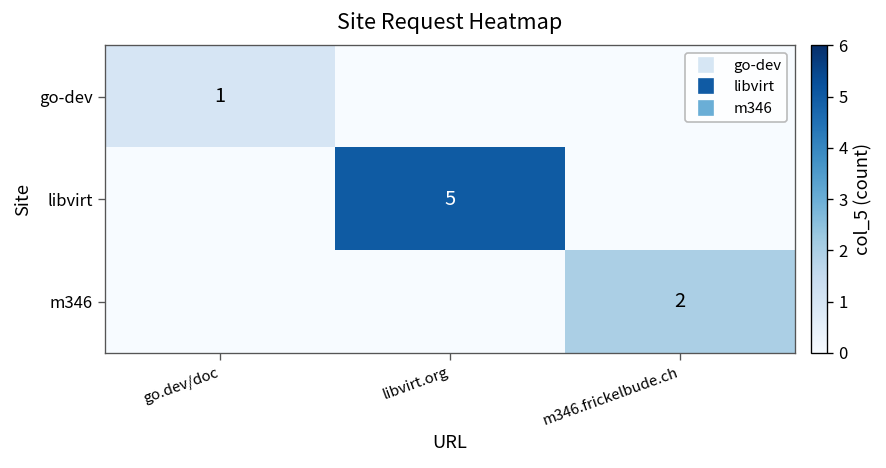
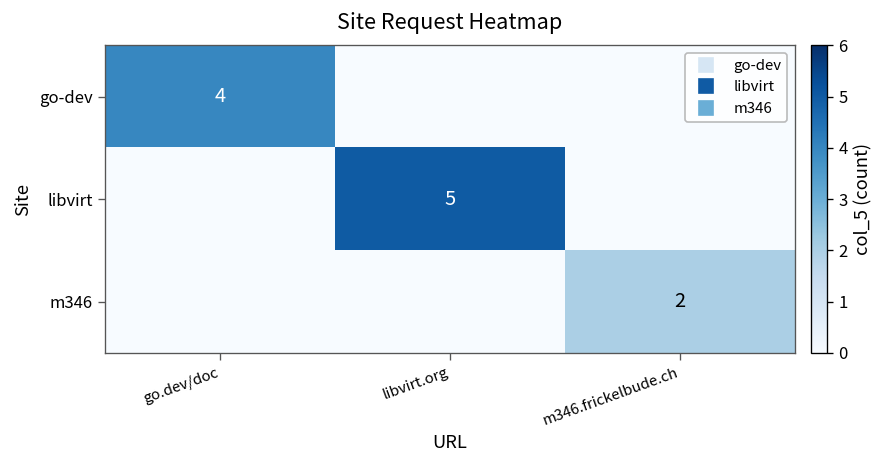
go-dev, go.dev/doc: 1 -> 4
